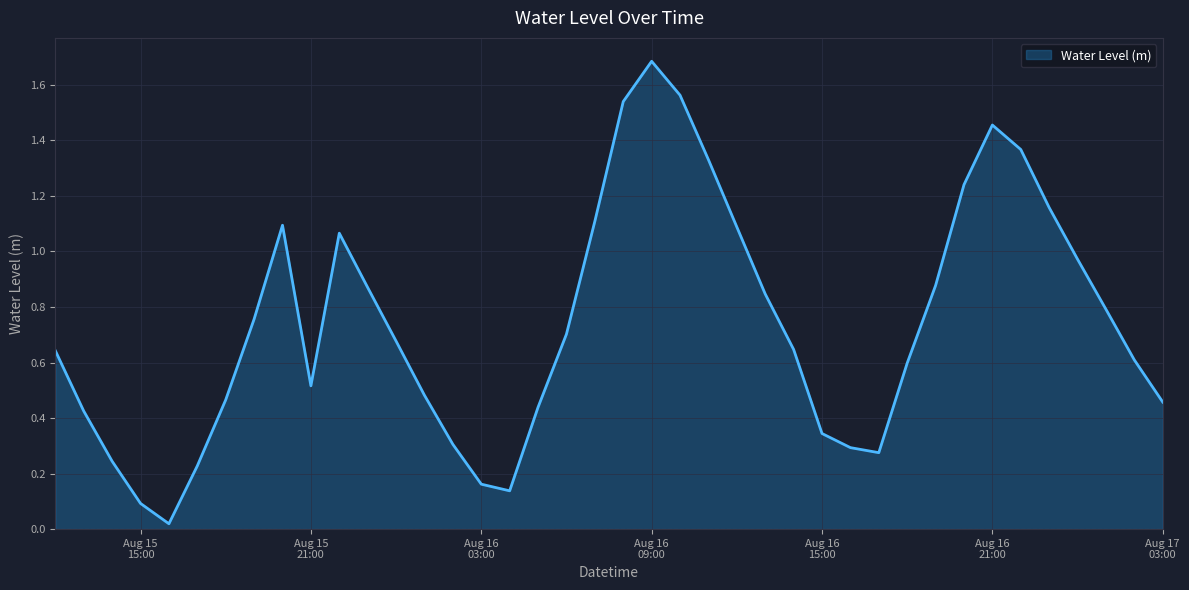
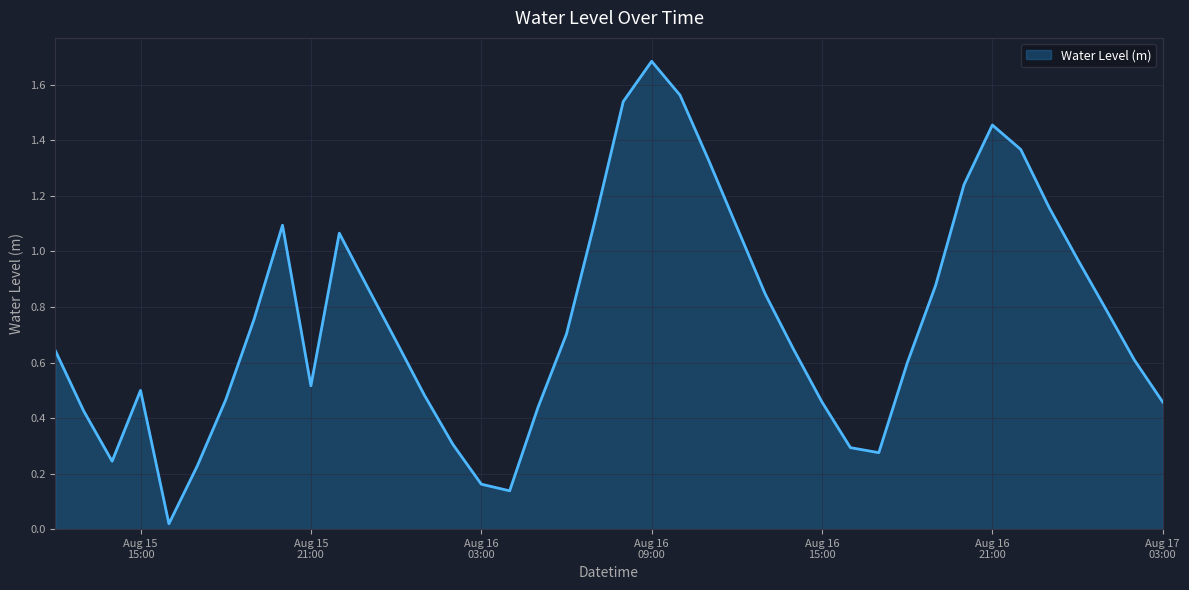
Aug 15 15:00: 0.09 -> 0.50
Aug 16 15:00: 0.34 -> 0.46
